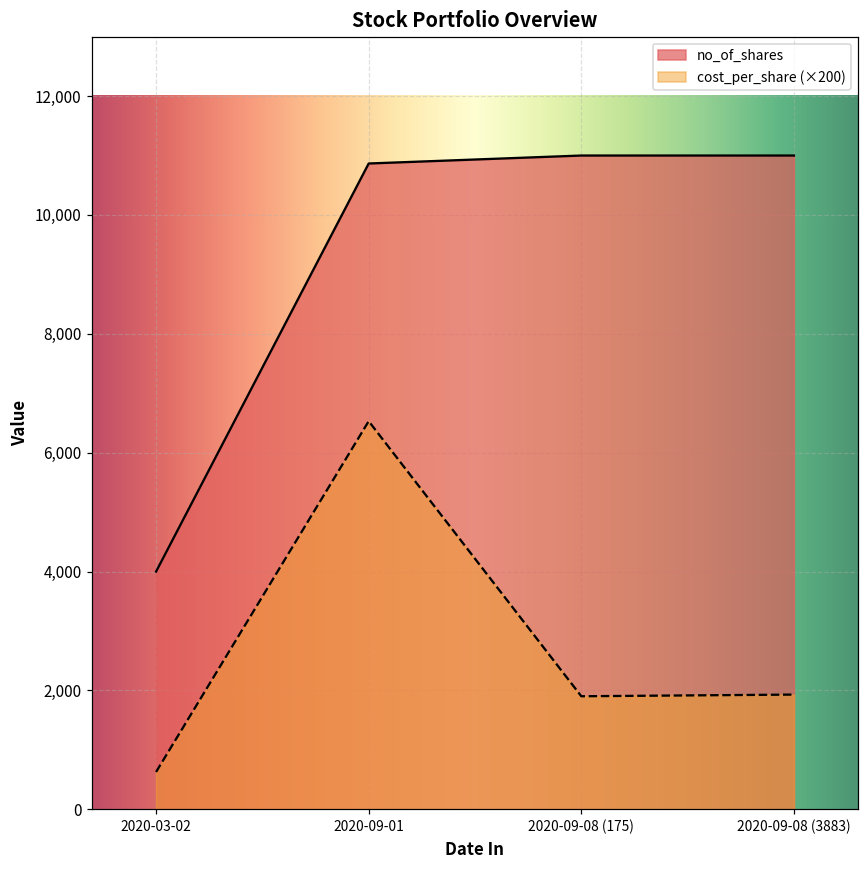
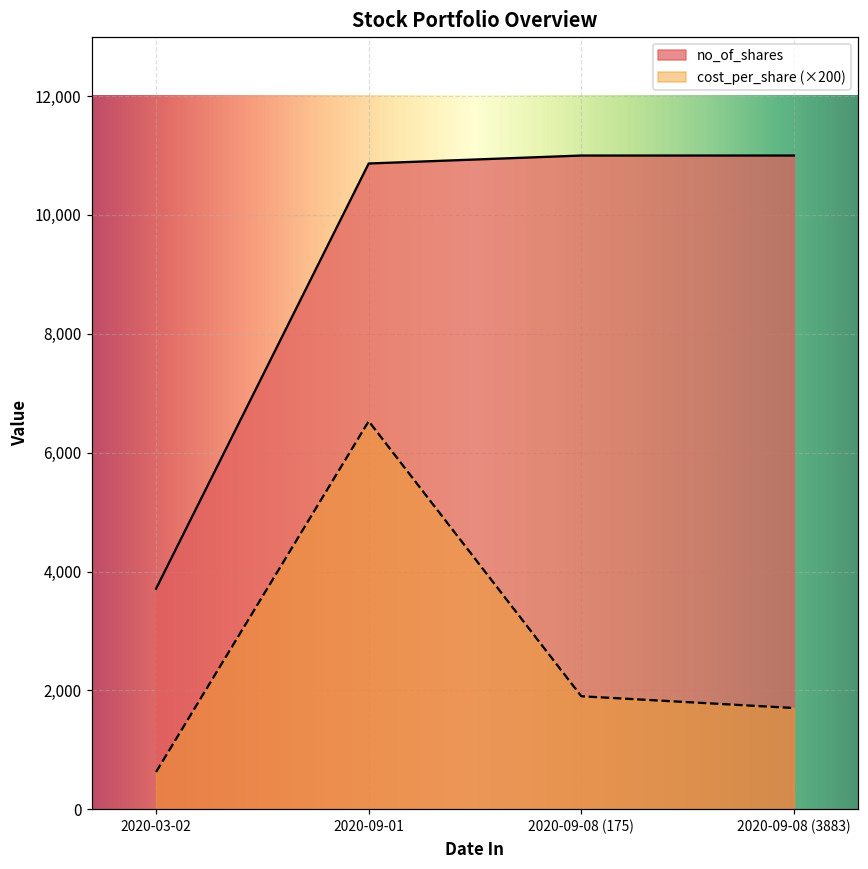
no_of_shares, 2020-03-02: 4,000 -> 3,700
cost_per_share (×200), 2020-09-08 (3883): 1,900 -> 1,700
